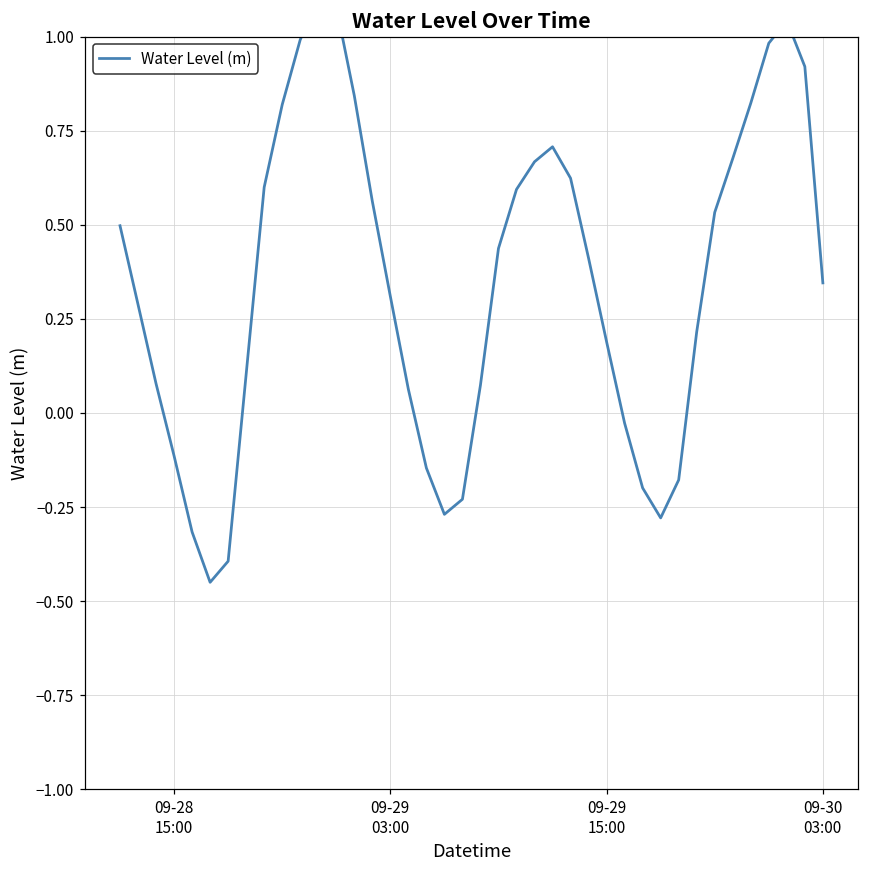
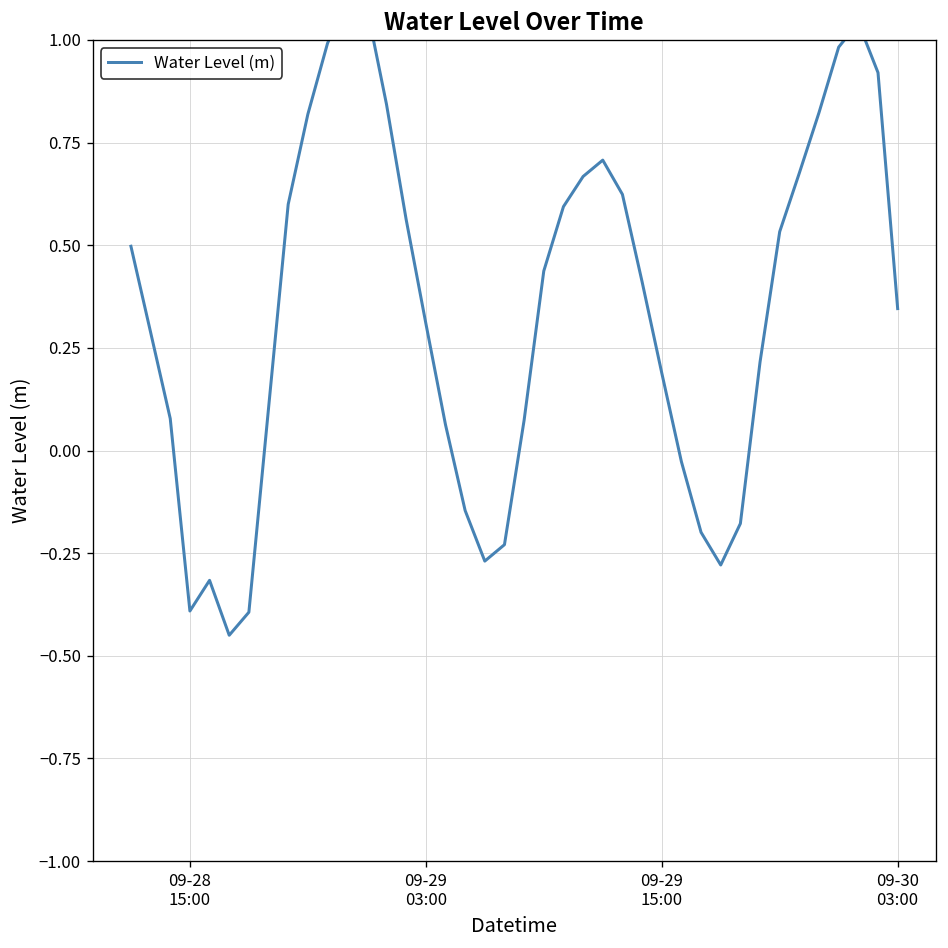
09-28 15:00: -0.11 -> -0.39
